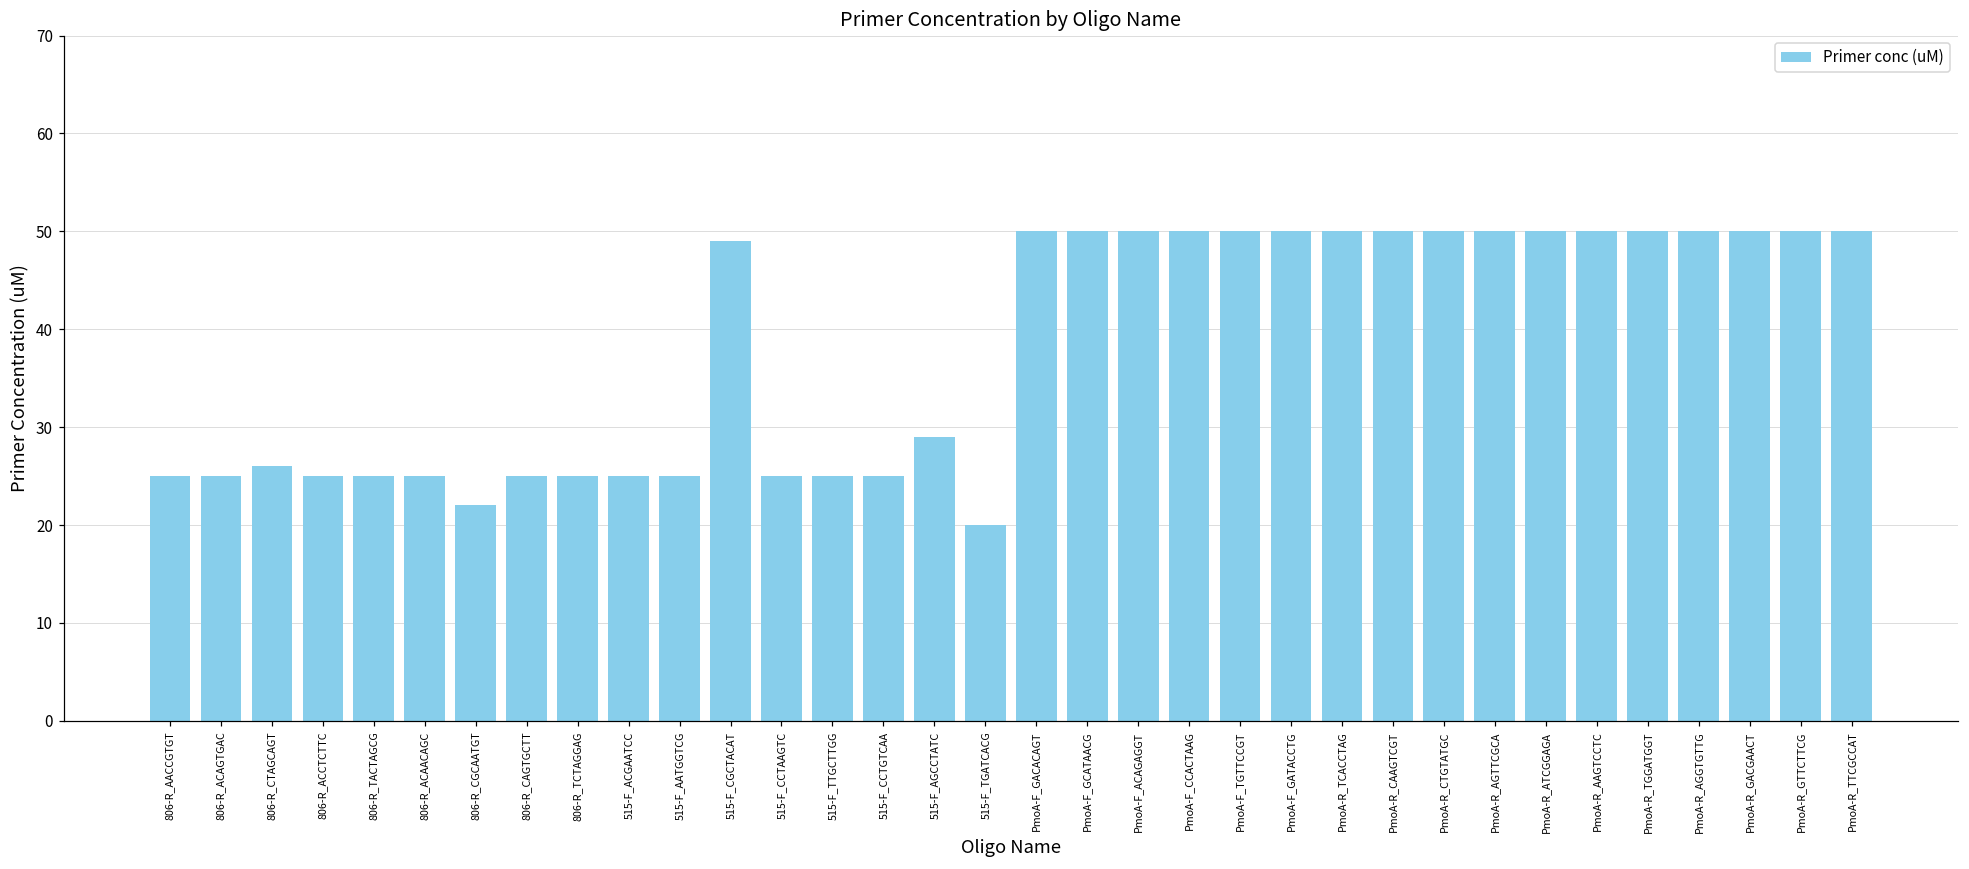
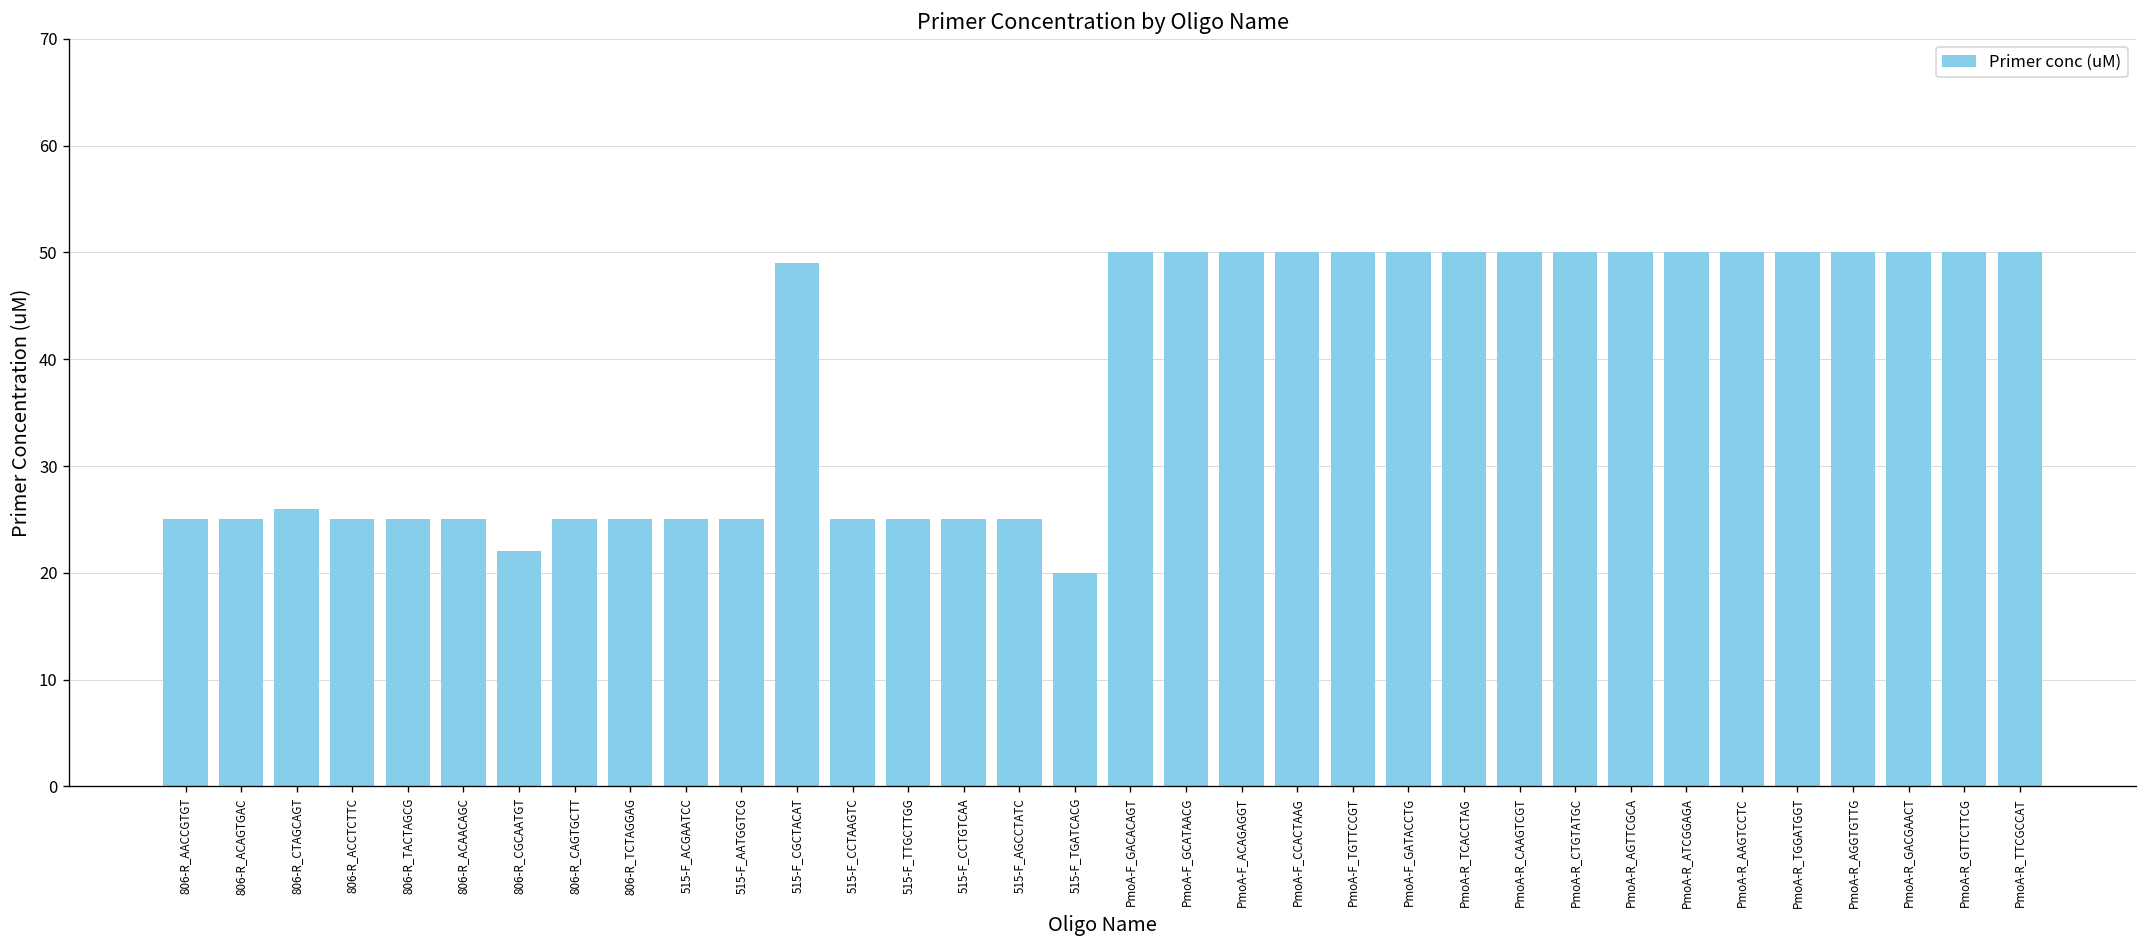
515-F_AGCCTATC: 29 -> 25
